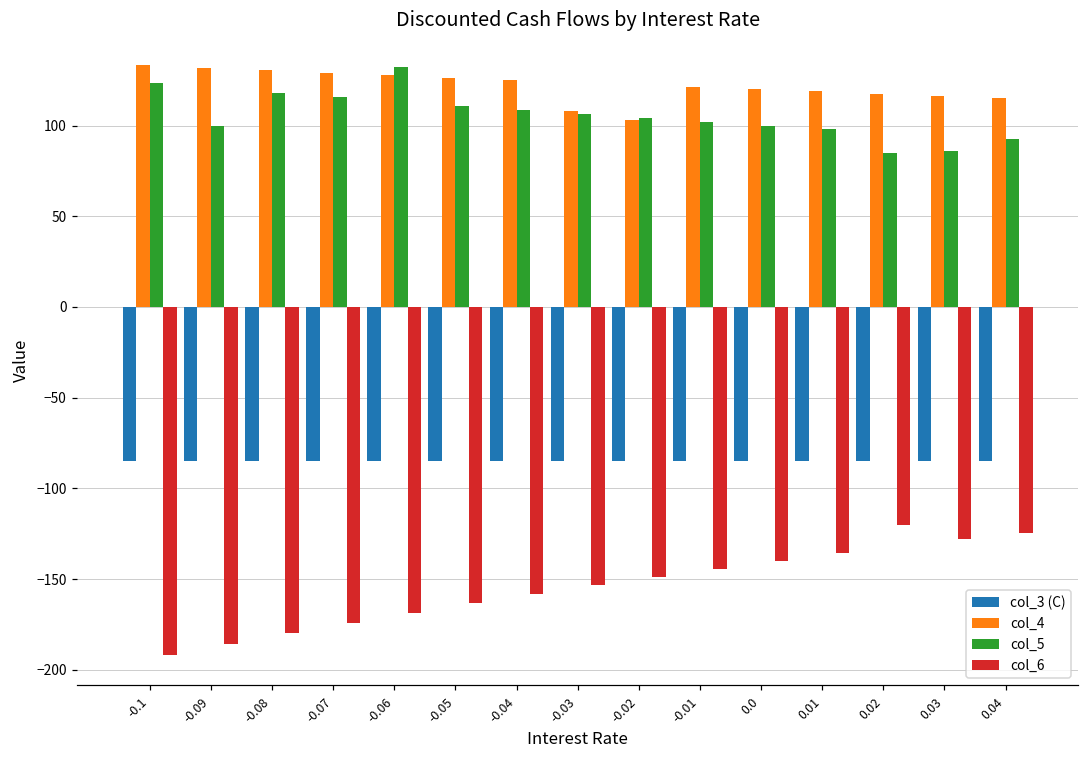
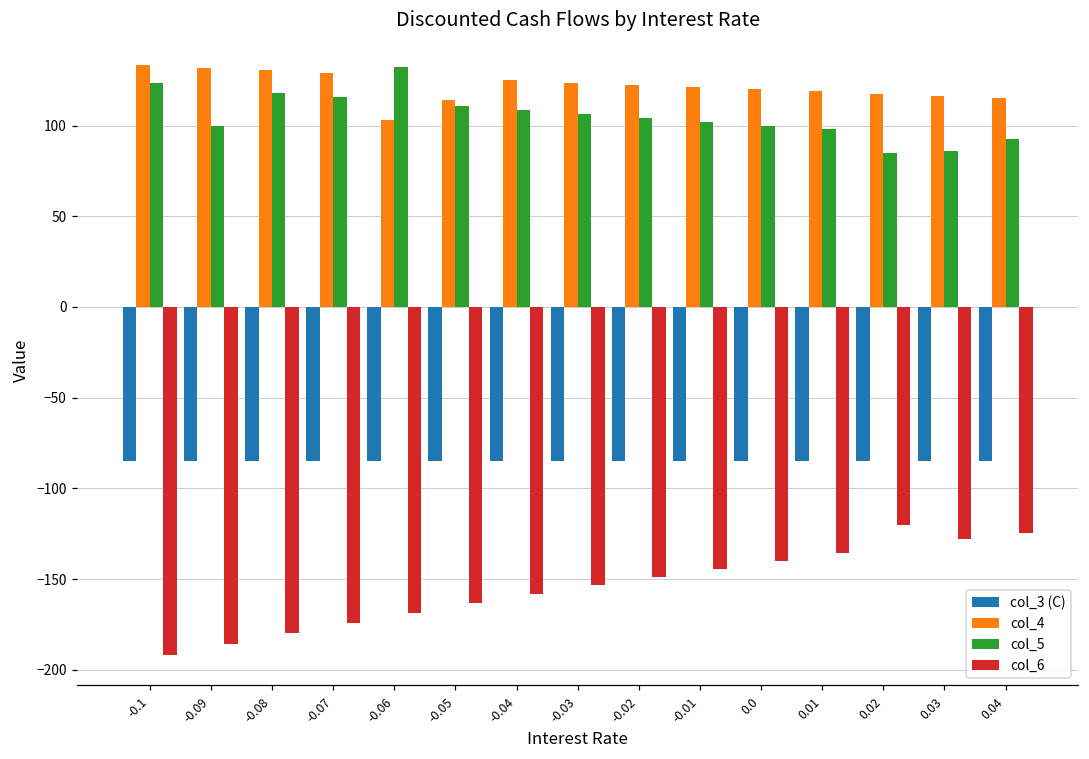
col_4, -0.06: 128 -> 103
col_4, -0.05: 126 -> 114
col_4, -0.03: 108 -> 124
col_4, -0.02: 103 -> 122
